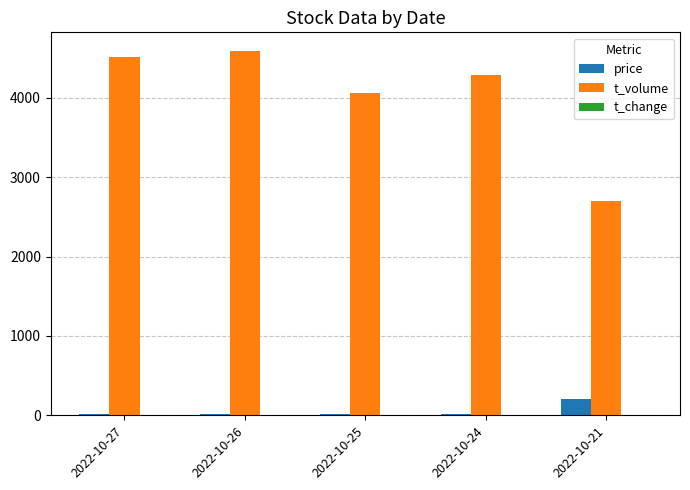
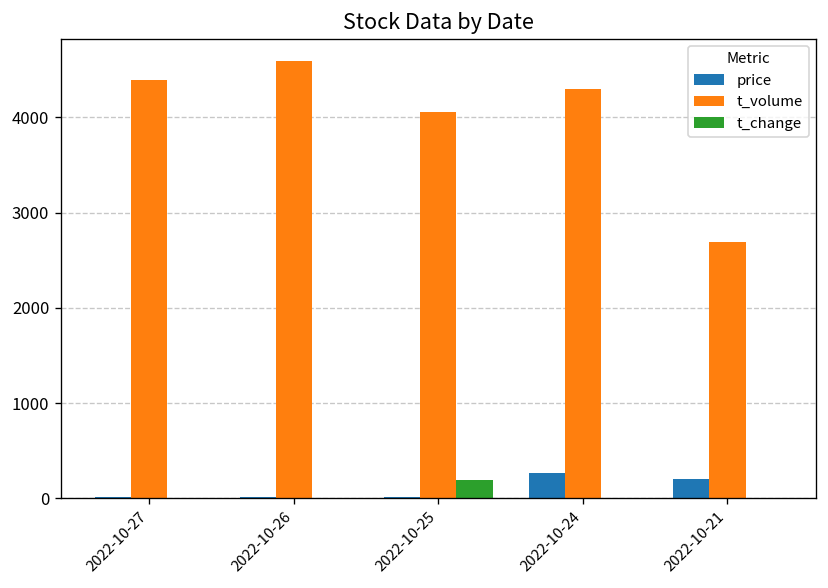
t_volume, 2022-10-27: 4500 -> 4400
t_change, 2022-10-25: 0 -> 200
price, 2022-10-24: 0 -> 300
